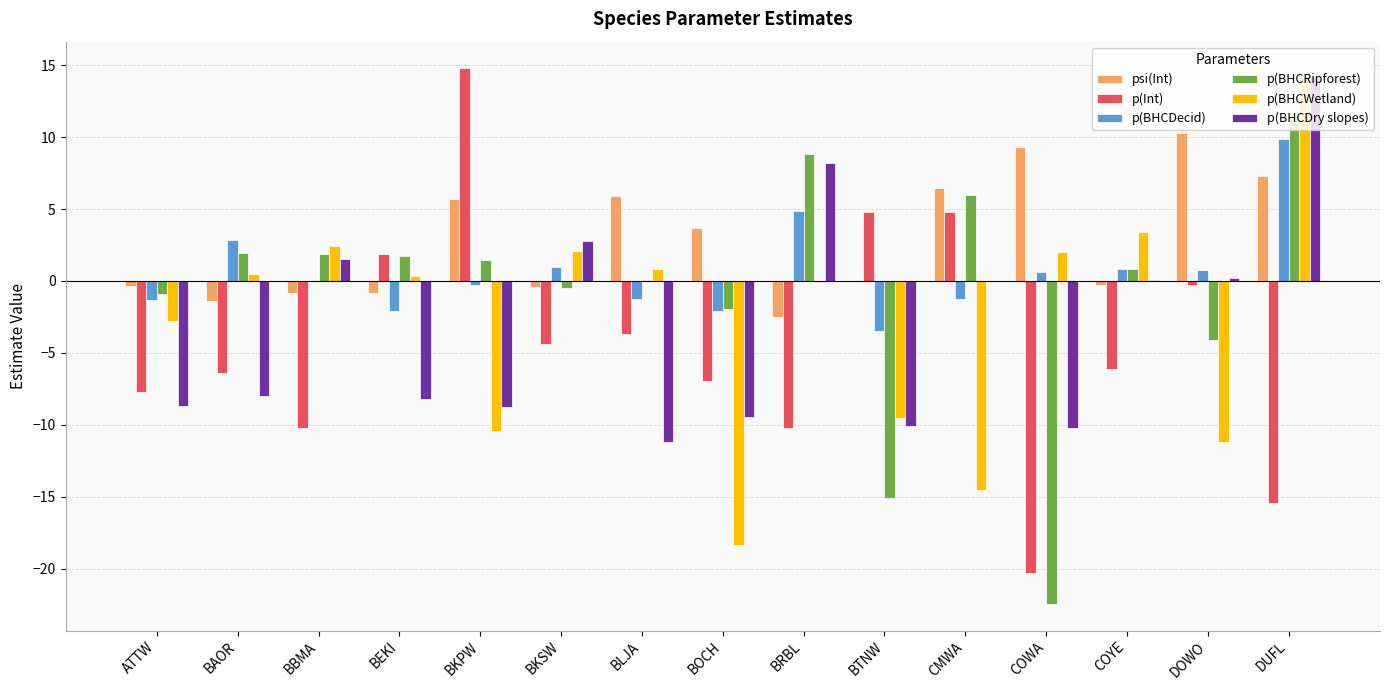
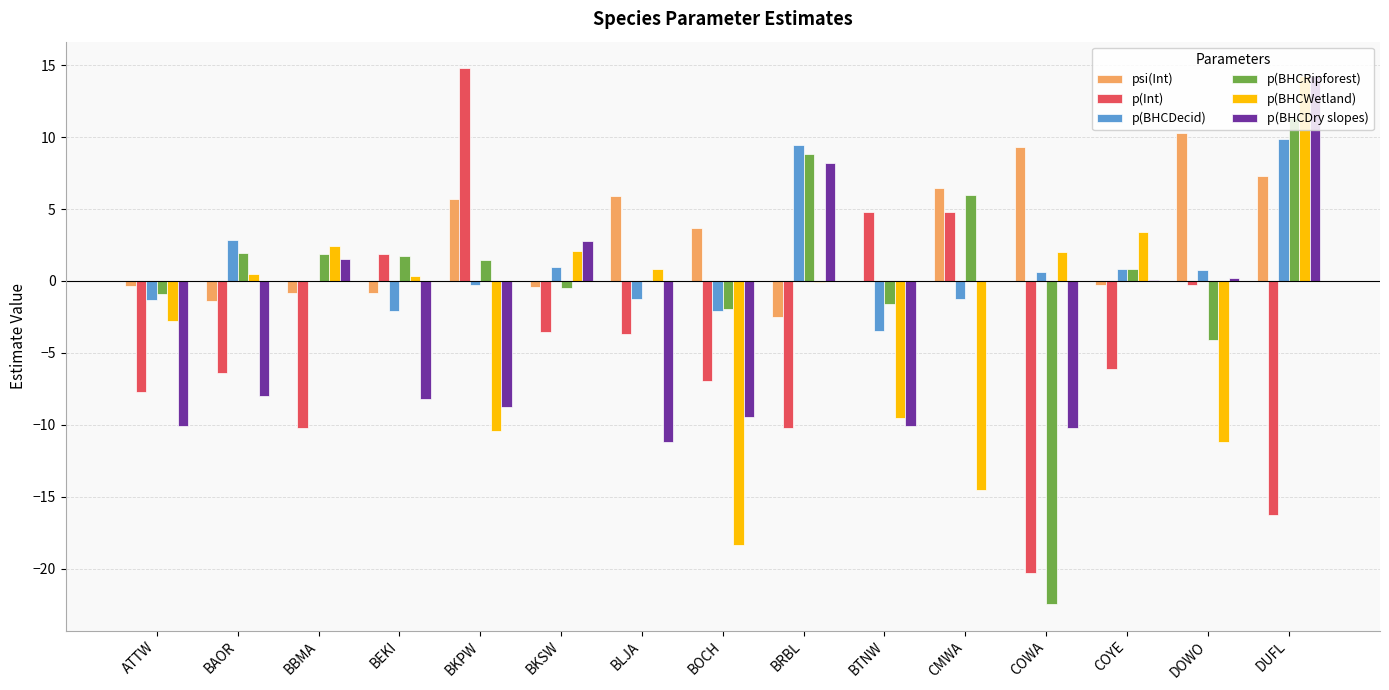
p(BHCDry slopes), ATTW: -8.7 -> -10.1
p(Int), BKSW: -4.4 -> -3.6
p(BHCDecid), BRBL: 4.9 -> 9.5
p(BHCRipforest), BTNW: -15.1 -> -1.6
p(Int), DUFL: -15.4 -> -16.2
